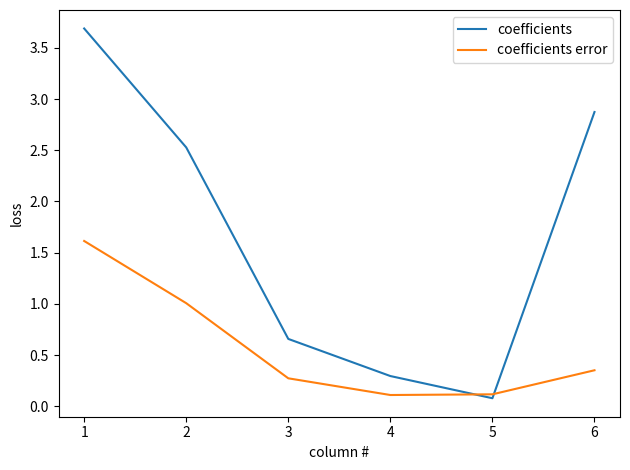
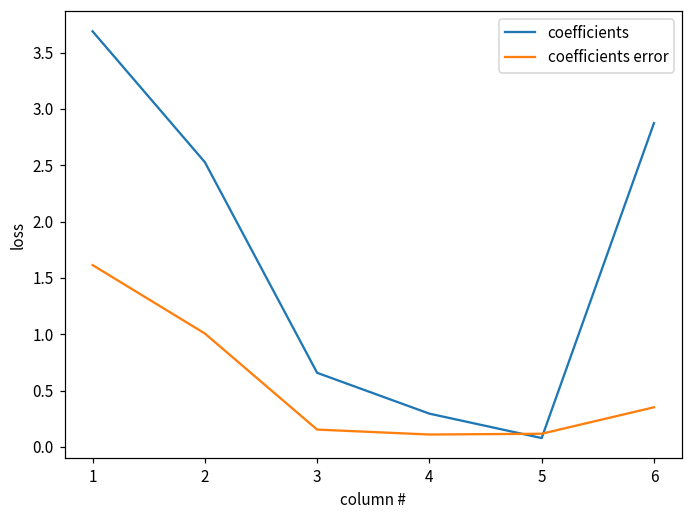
coefficients error, 3: 0.27 -> 0.15
